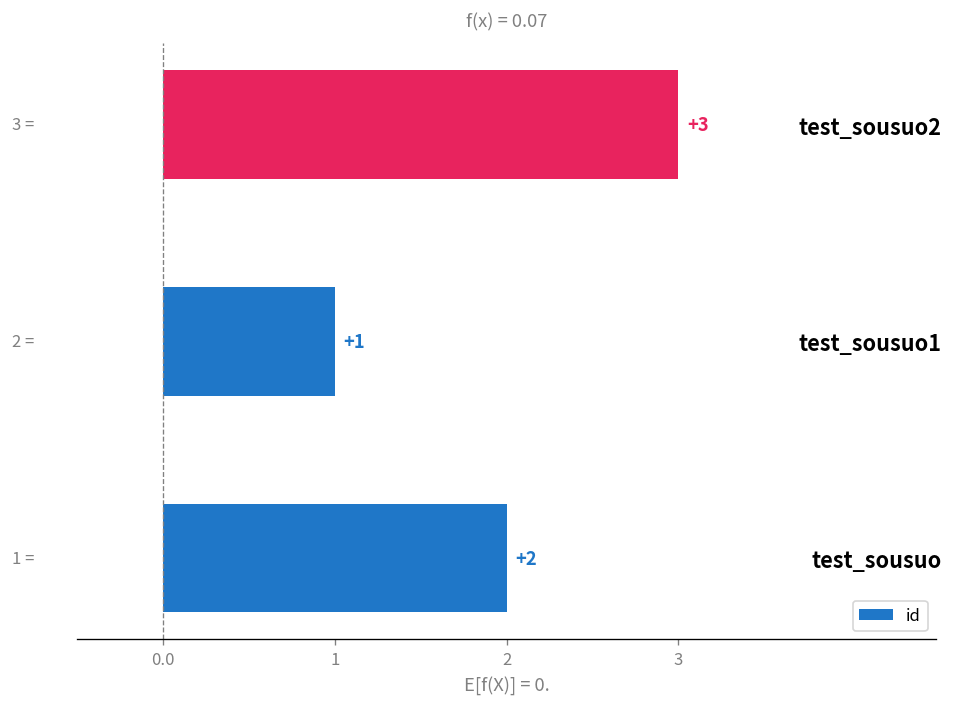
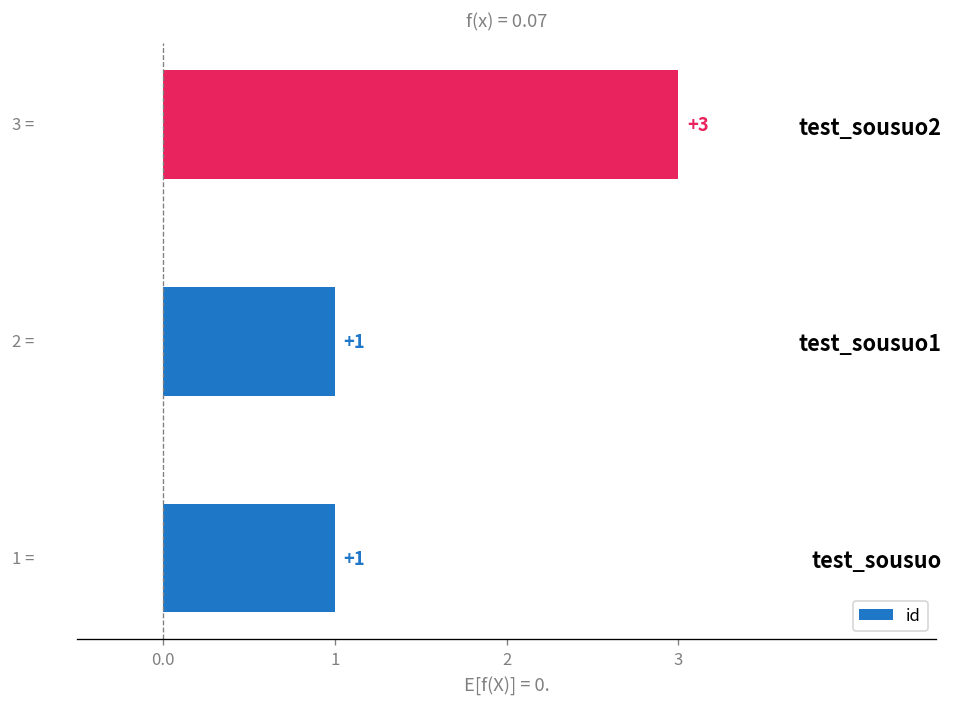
test_sousuo: +2 -> +1
